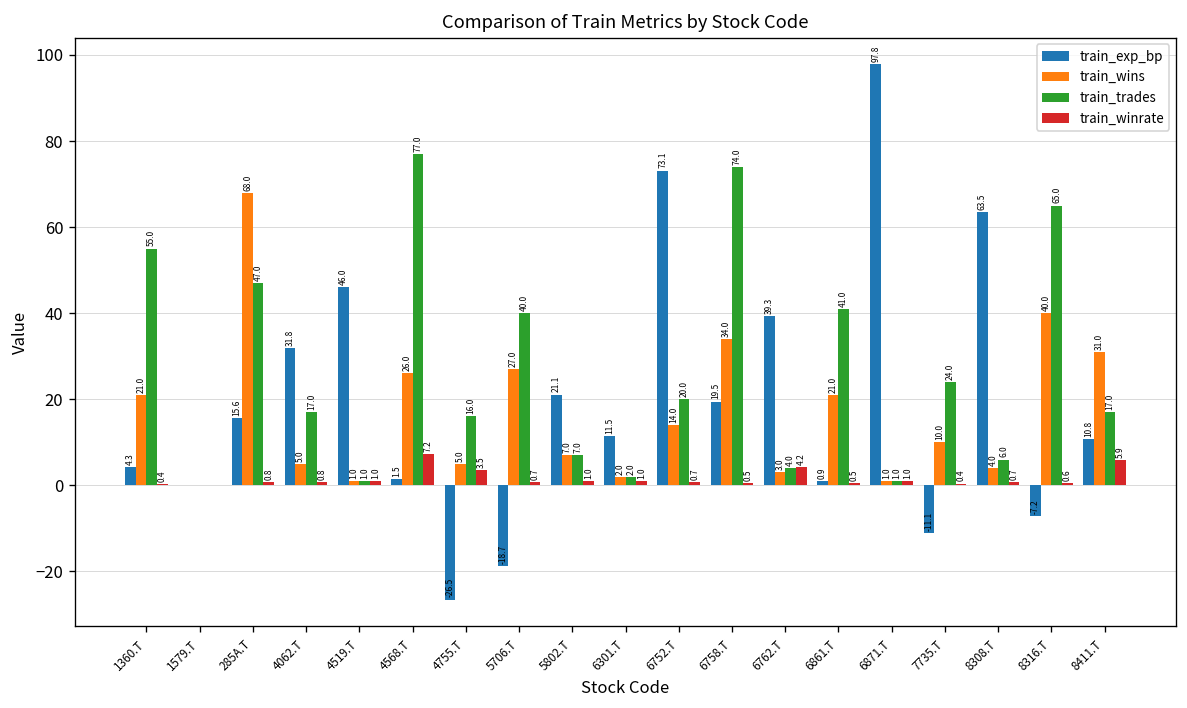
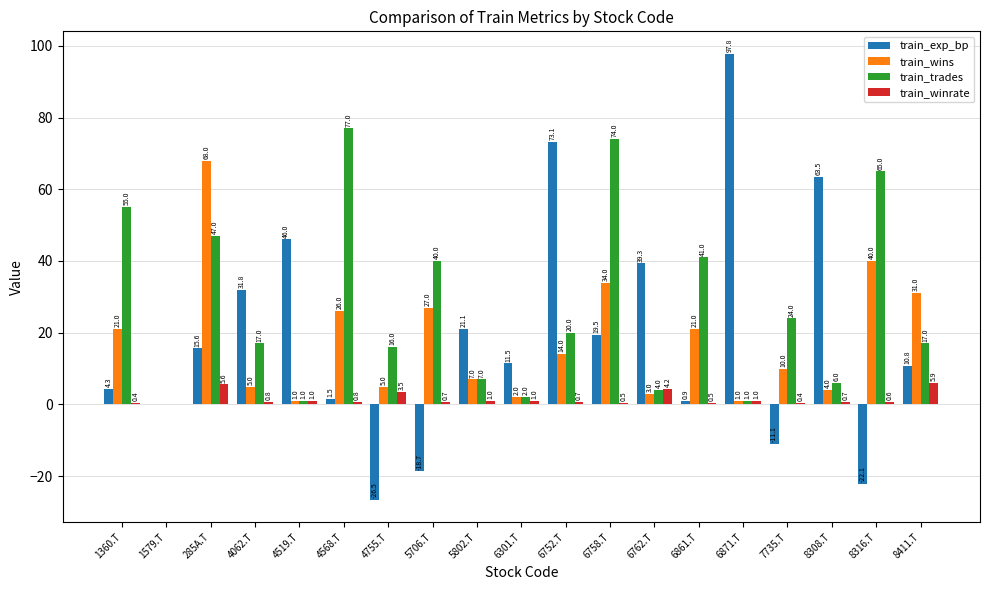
train_winrate, 285A.T: 0.8 -> 5.6
train_winrate, 4568.T: 7.2 -> 0.8
train_exp_bp, 8316.T: -7.2 -> -22.1
